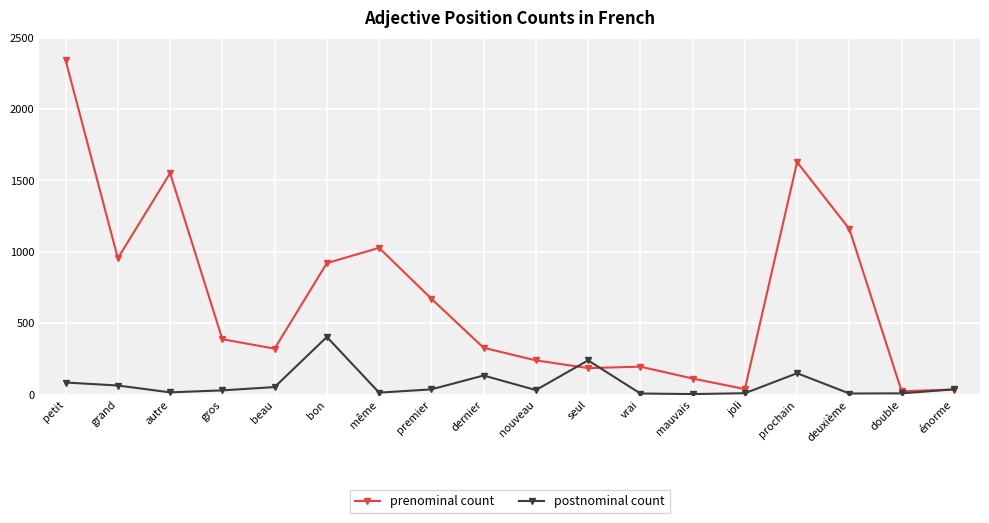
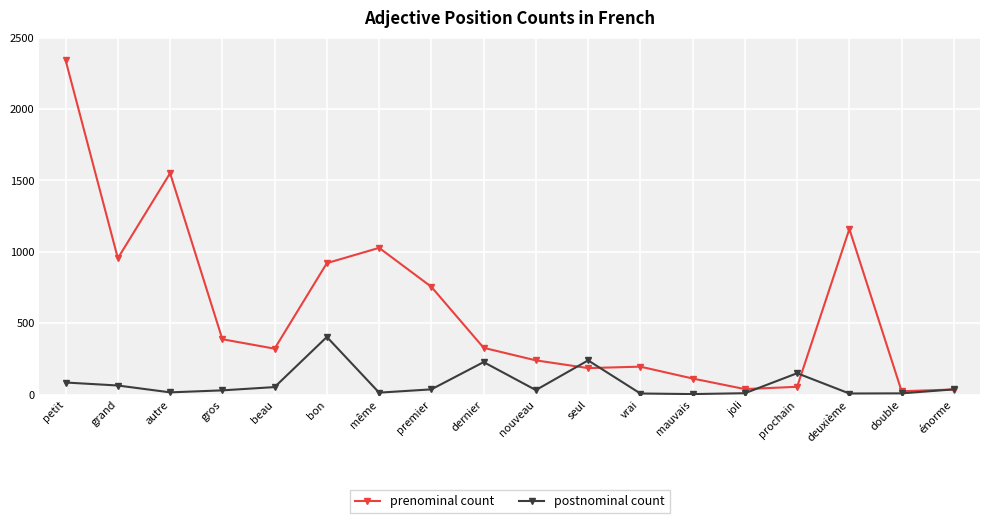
prenominal count, premier: 670 -> 750
postnominal count, dernier: 130 -> 230
prenominal count, prochain: 1630 -> 50
